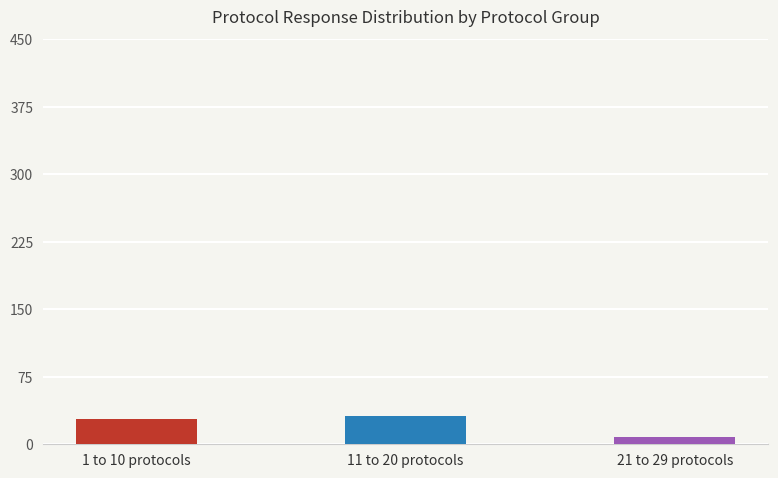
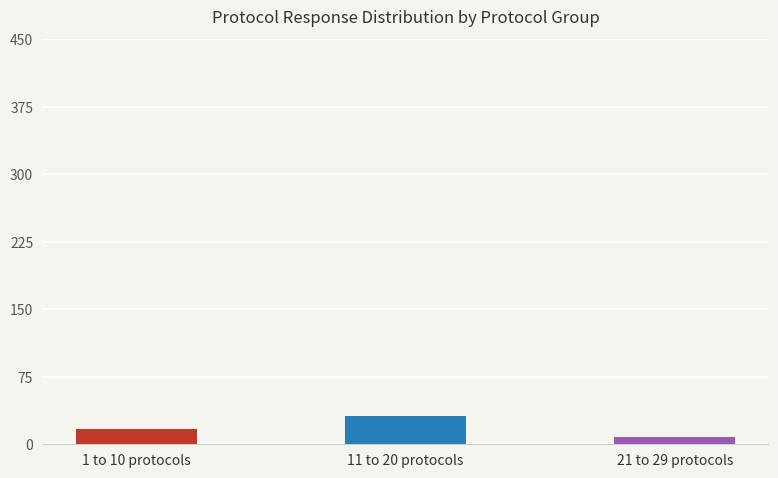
1 to 10 protocols: 30 -> 20
